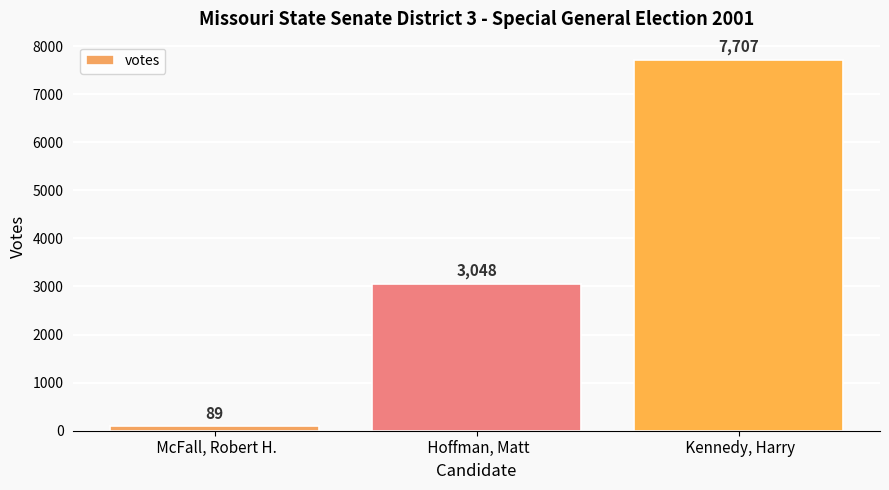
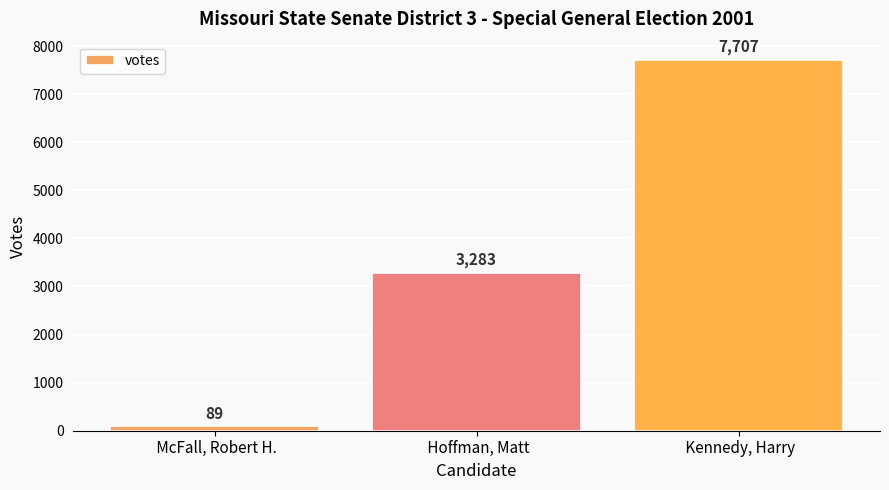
Hoffman, Matt: 3,048 -> 3,283
